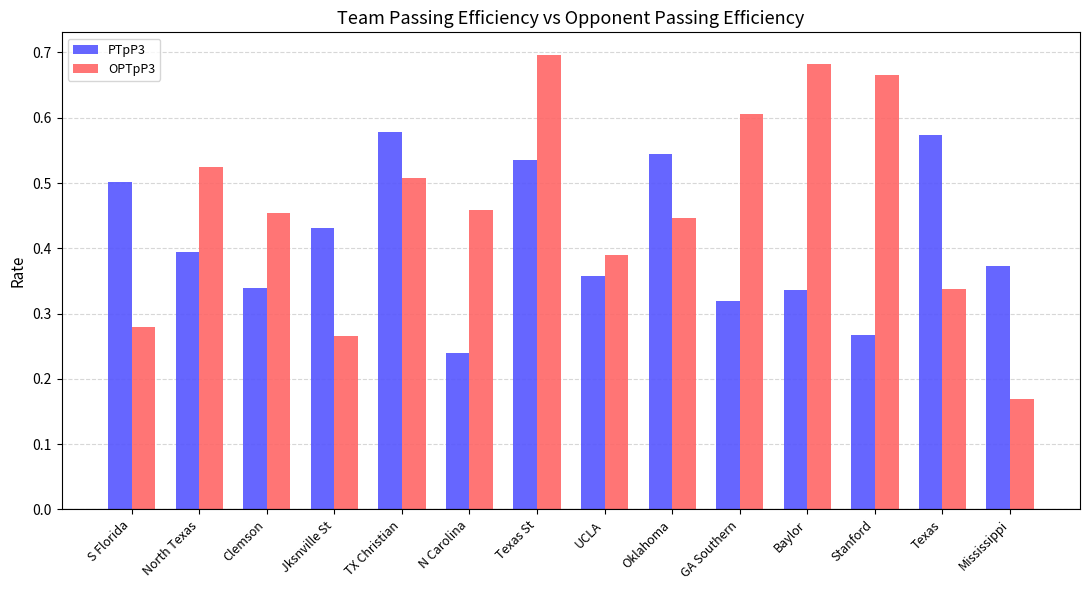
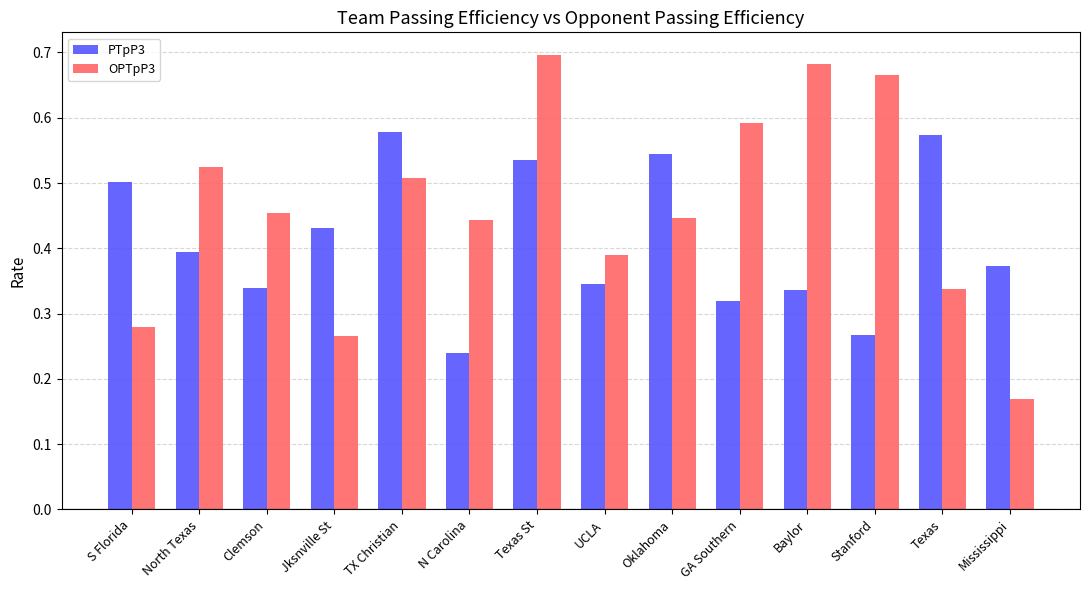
OPTpP3, N Carolina: 0.46 -> 0.44
PTpP3, UCLA: 0.36 -> 0.35
OPTpP3, GA Southern: 0.61 -> 0.59
